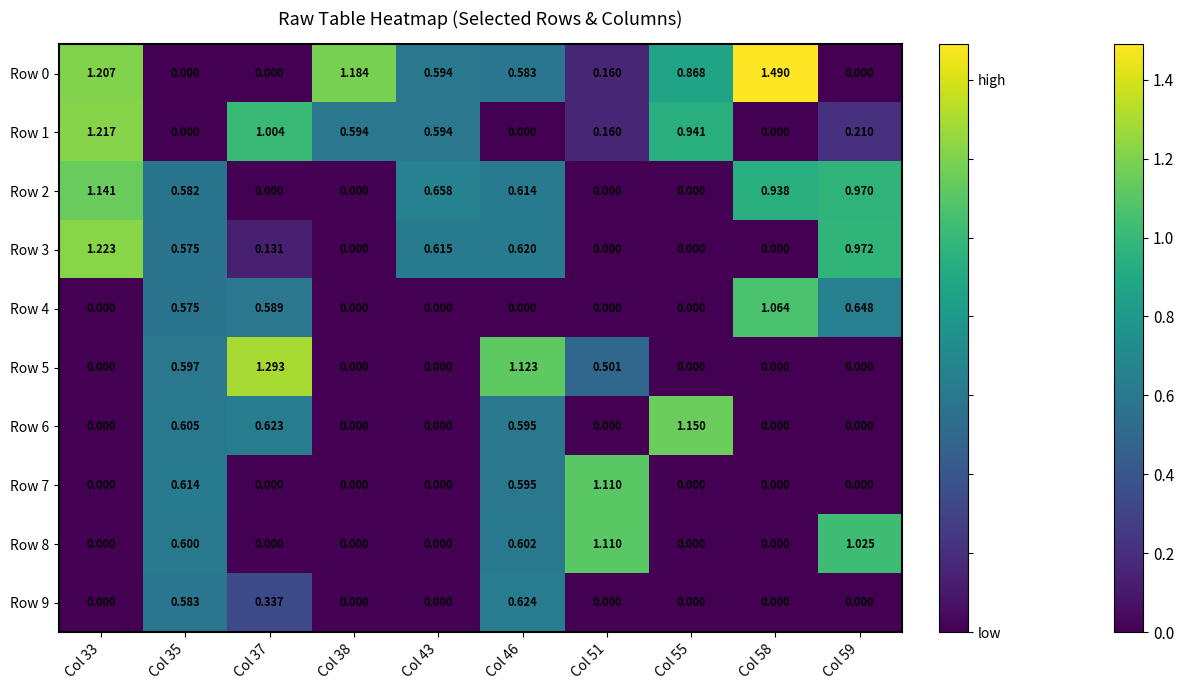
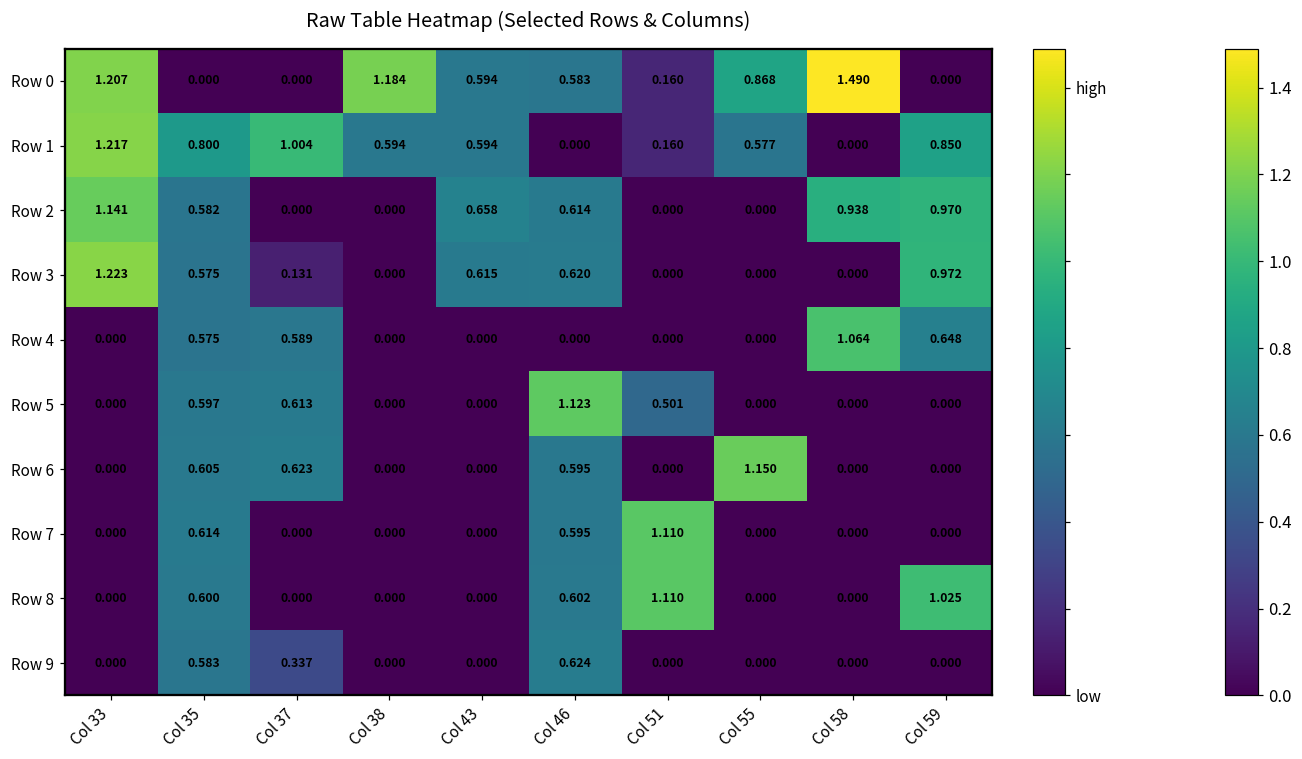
Row 1, Col 35: 0.000 -> 0.800
Row 1, Col 55: 0.941 -> 0.577
Row 1, Col 59: 0.210 -> 0.850
Row 5, Col 37: 1.293 -> 0.613
